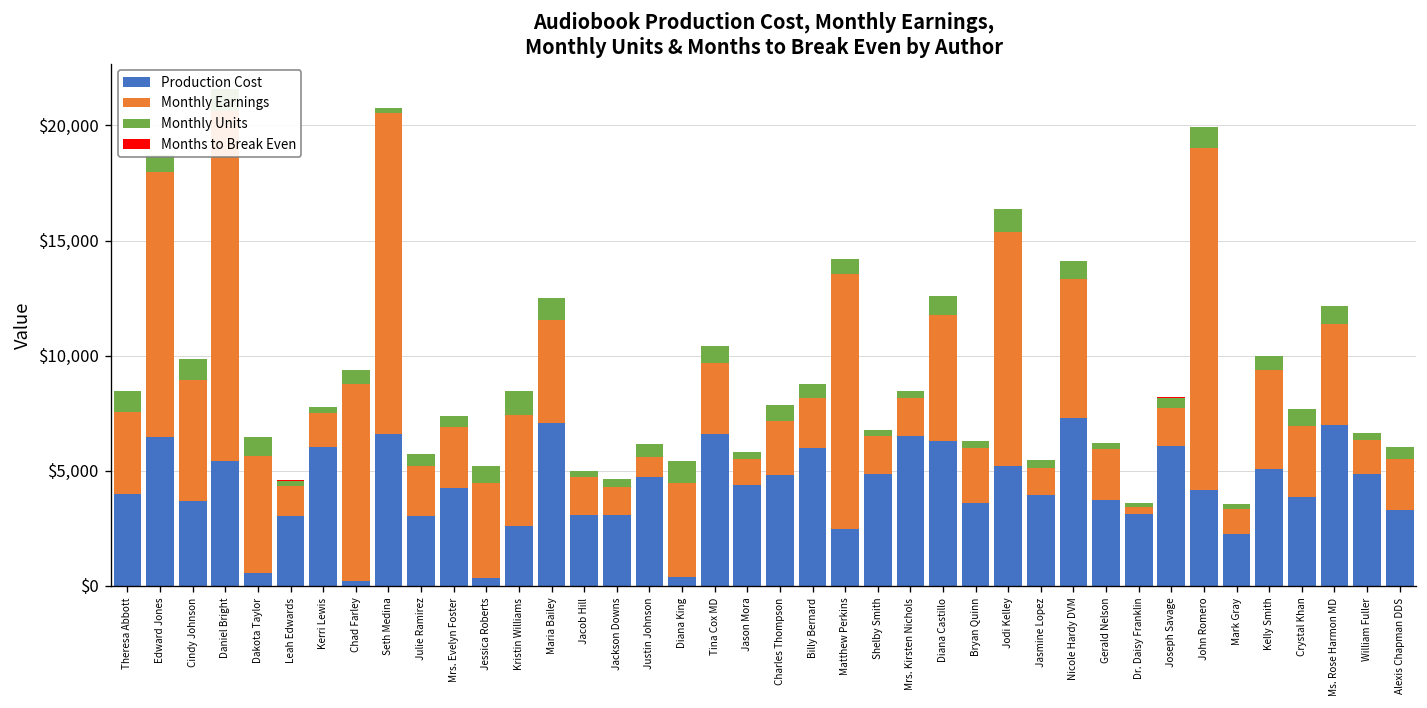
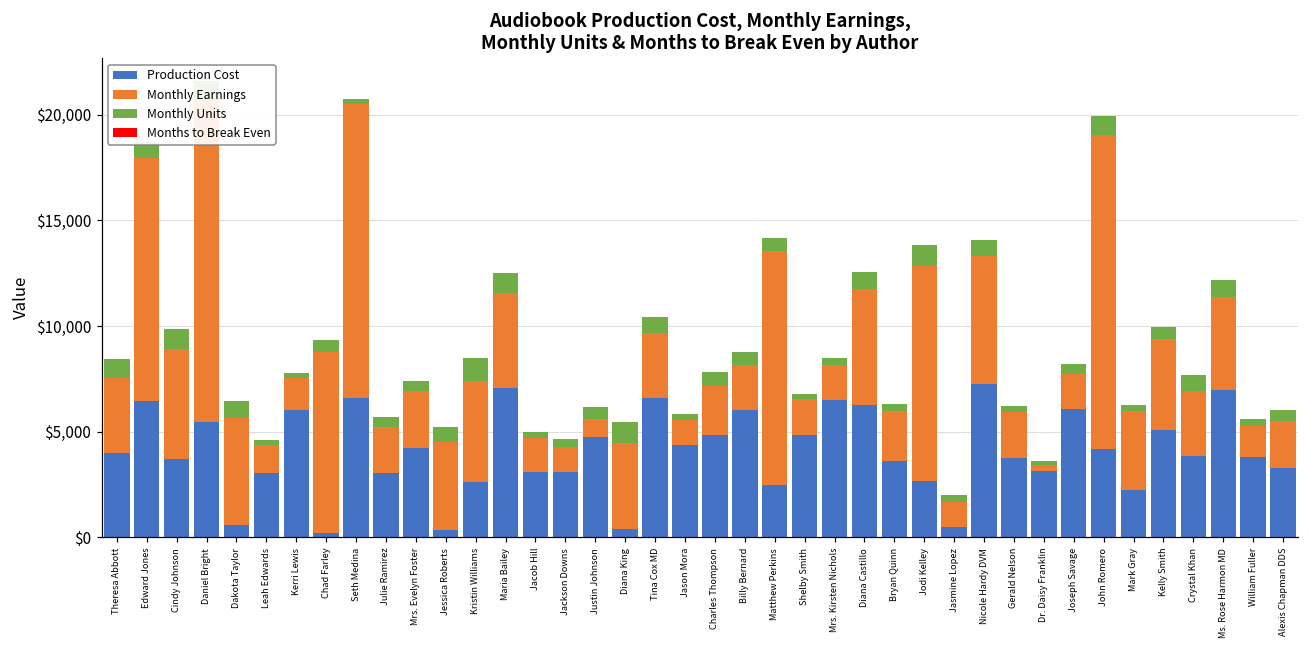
Production Cost, Jodi Kelley: $5,200 -> $2,700
Production Cost, Jasmine Lopez: $3,900 -> $500
Monthly Earnings, Mark Gray: $1,100 -> $3,700
Production Cost, William Fuller: $4,800 -> $3,800
